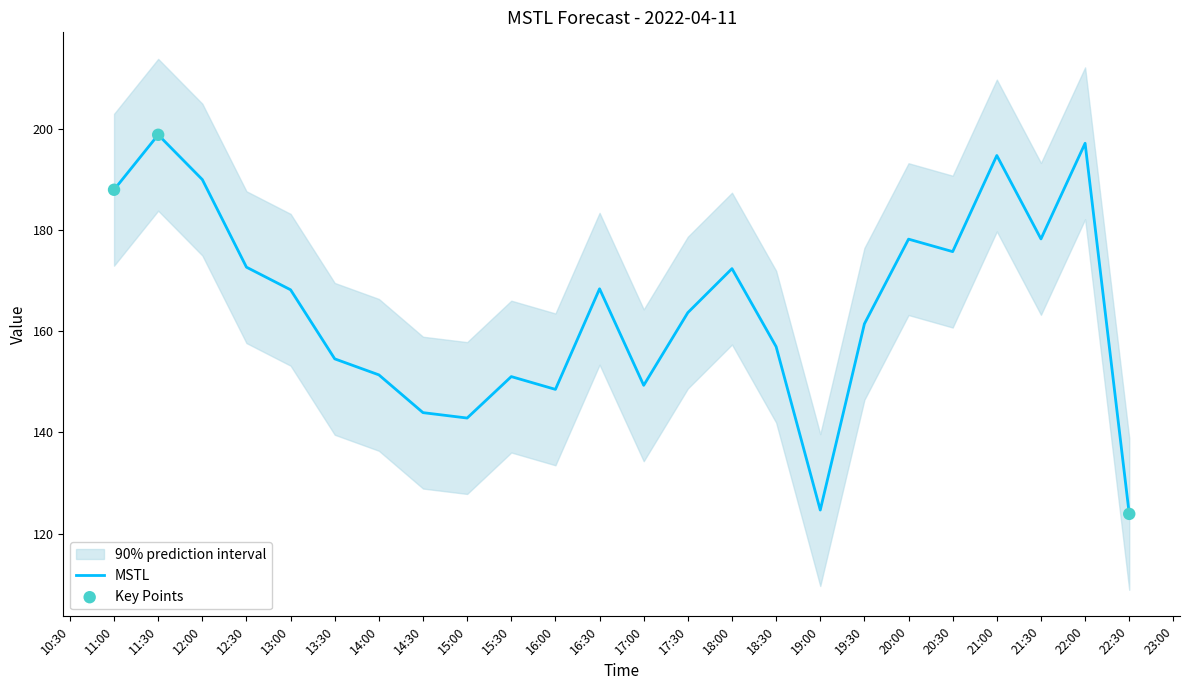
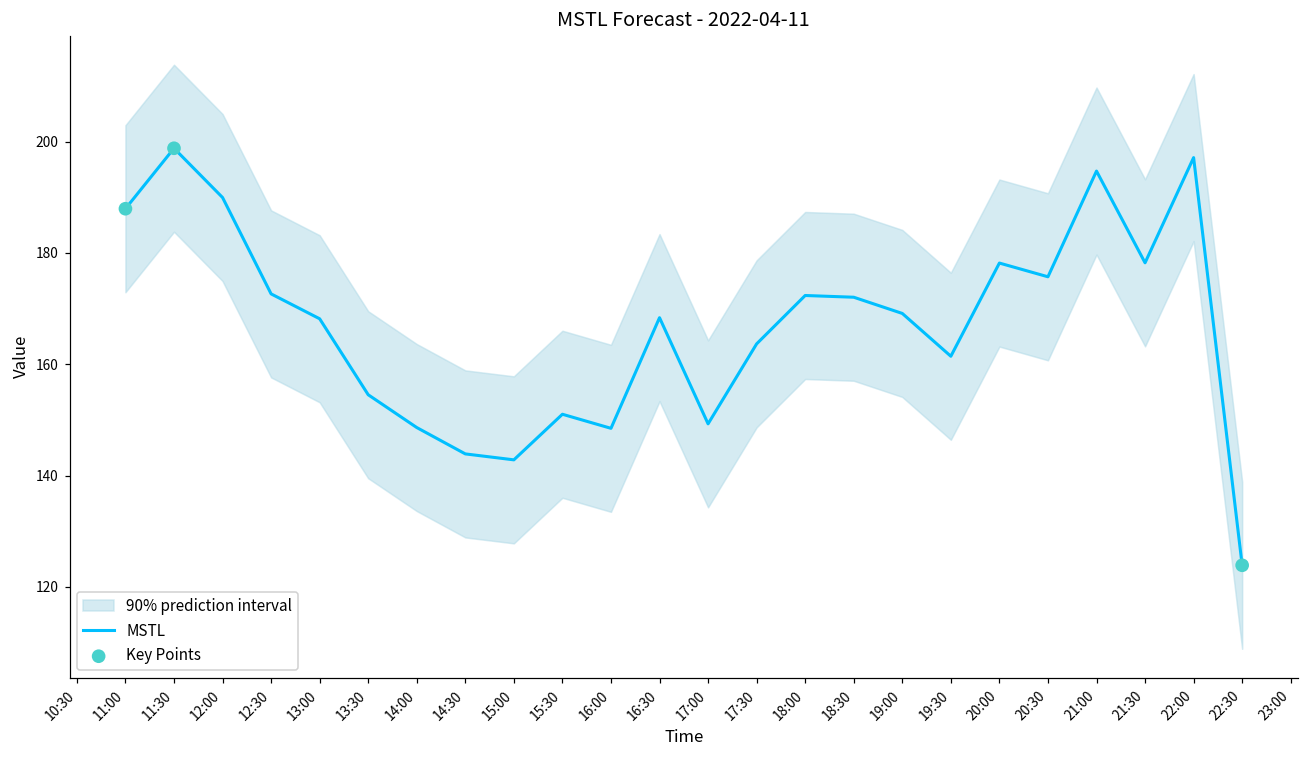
MSTL, 14:00: 151 -> 149
MSTL, 18:30: 157 -> 172
MSTL, 19:00: 125 -> 169
